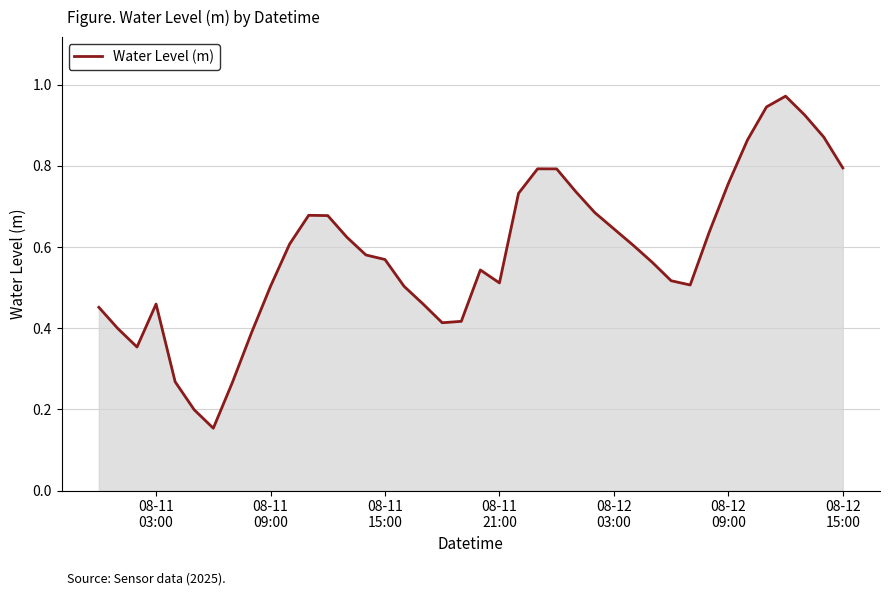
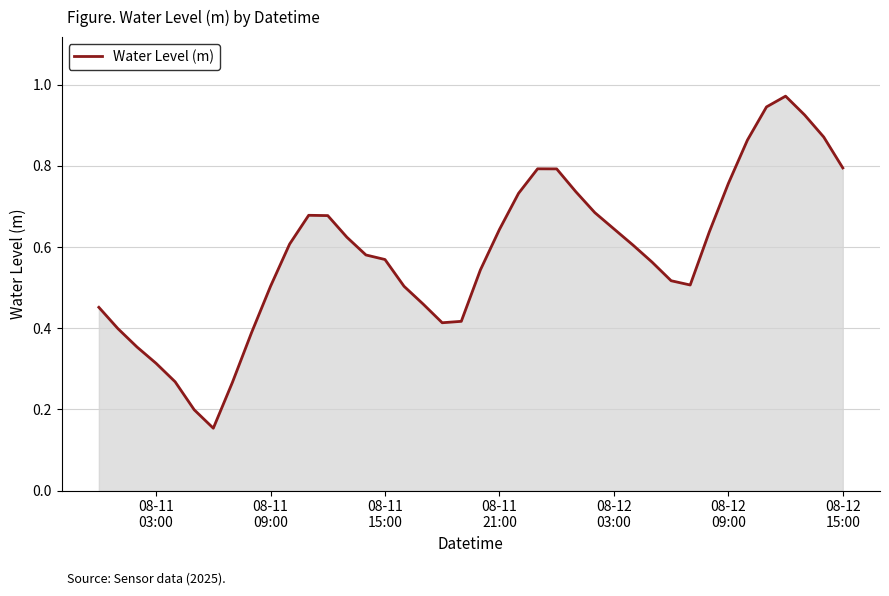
08-11 03:00: 0.46 -> 0.31
08-11 21:00: 0.51 -> 0.64
